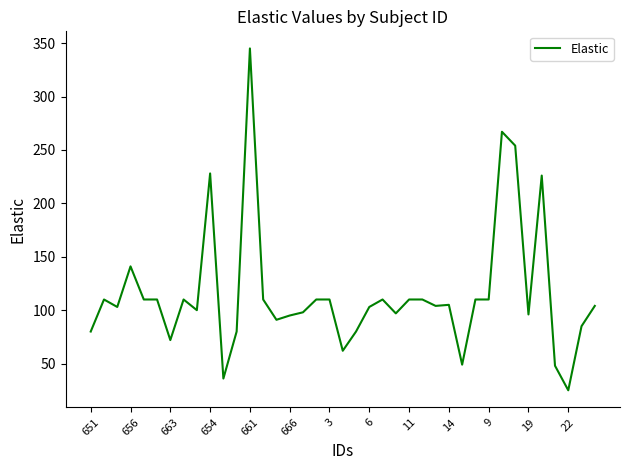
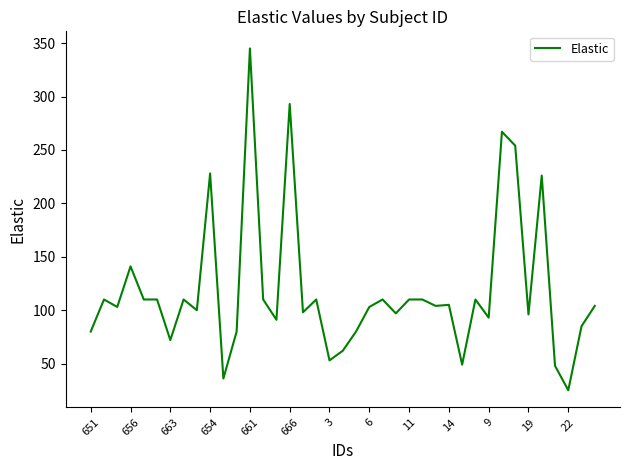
666: 95 -> 293
3: 110 -> 53
9: 110 -> 93
